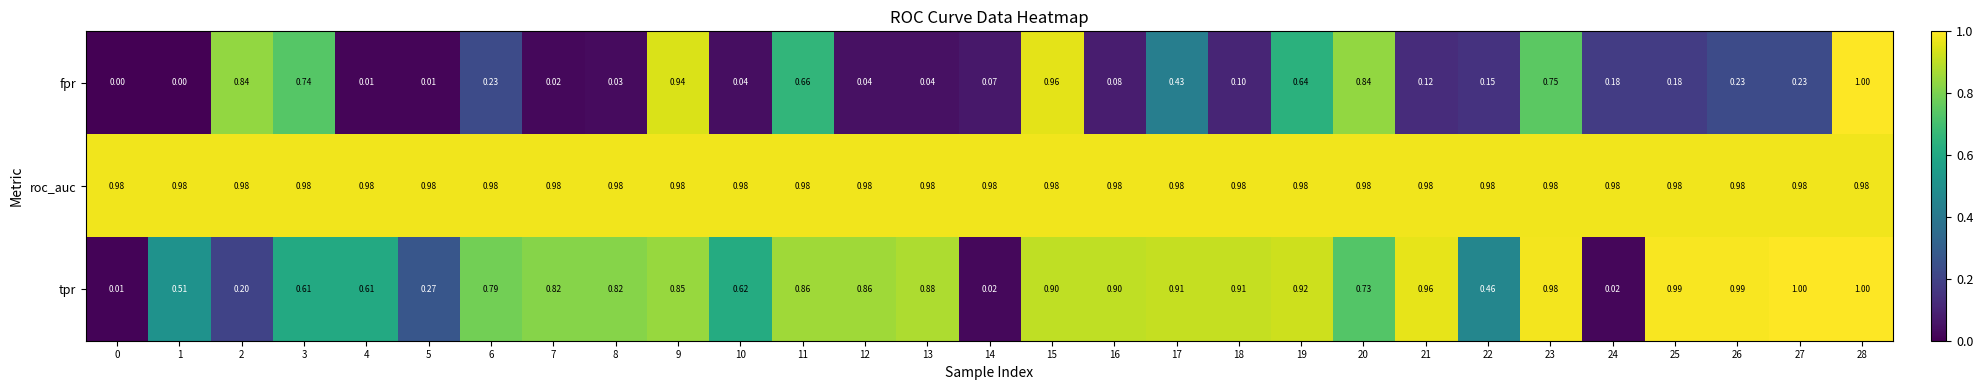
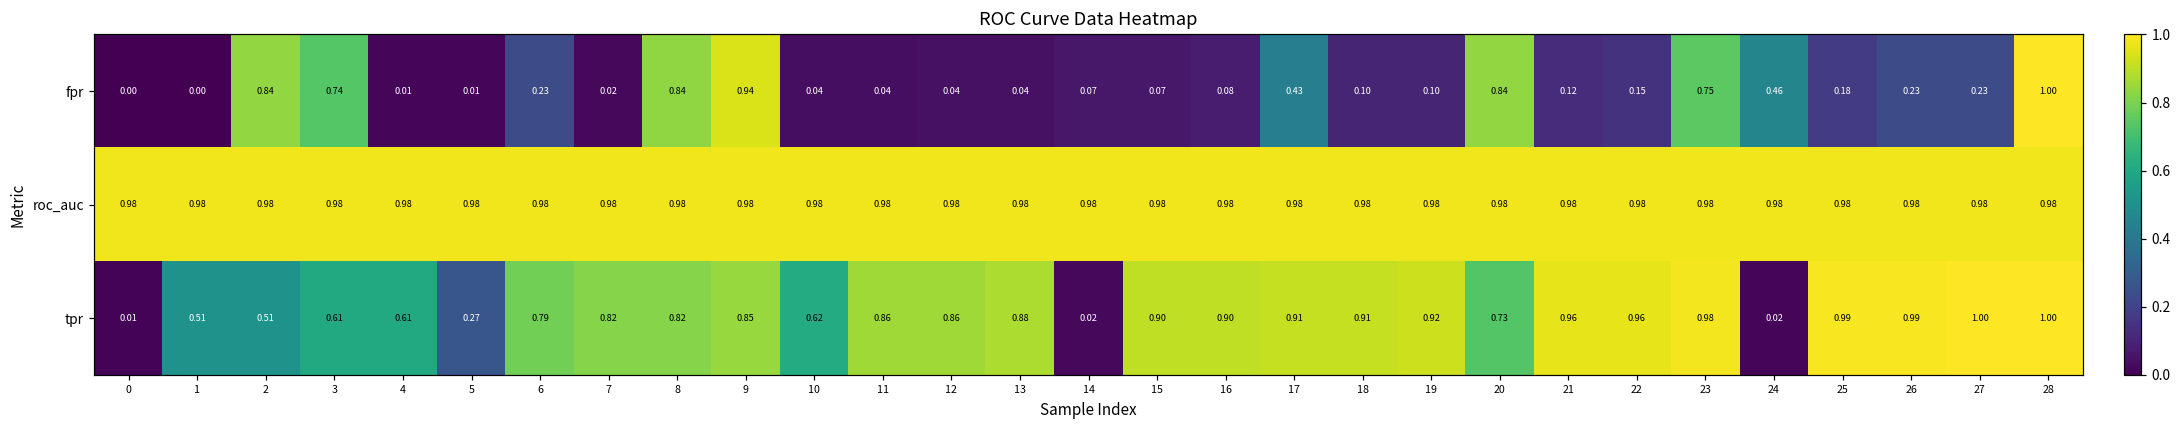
fpr, 8: 0.03 -> 0.84
fpr, 11: 0.66 -> 0.04
fpr, 15: 0.96 -> 0.07
fpr, 19: 0.64 -> 0.10
fpr, 24: 0.18 -> 0.46
tpr, 2: 0.20 -> 0.51
tpr, 22: 0.46 -> 0.96
